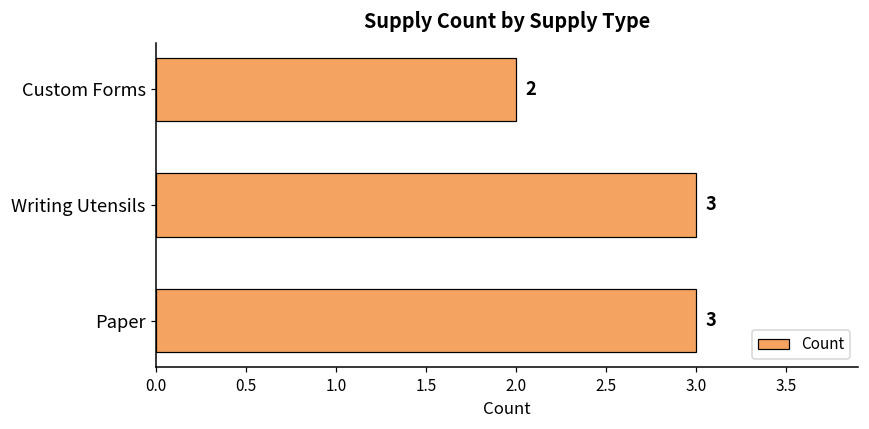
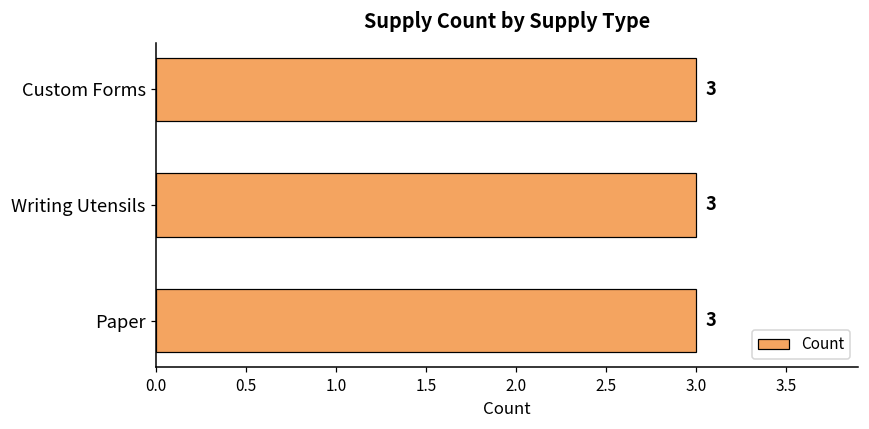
Custom Forms: 2 -> 3
